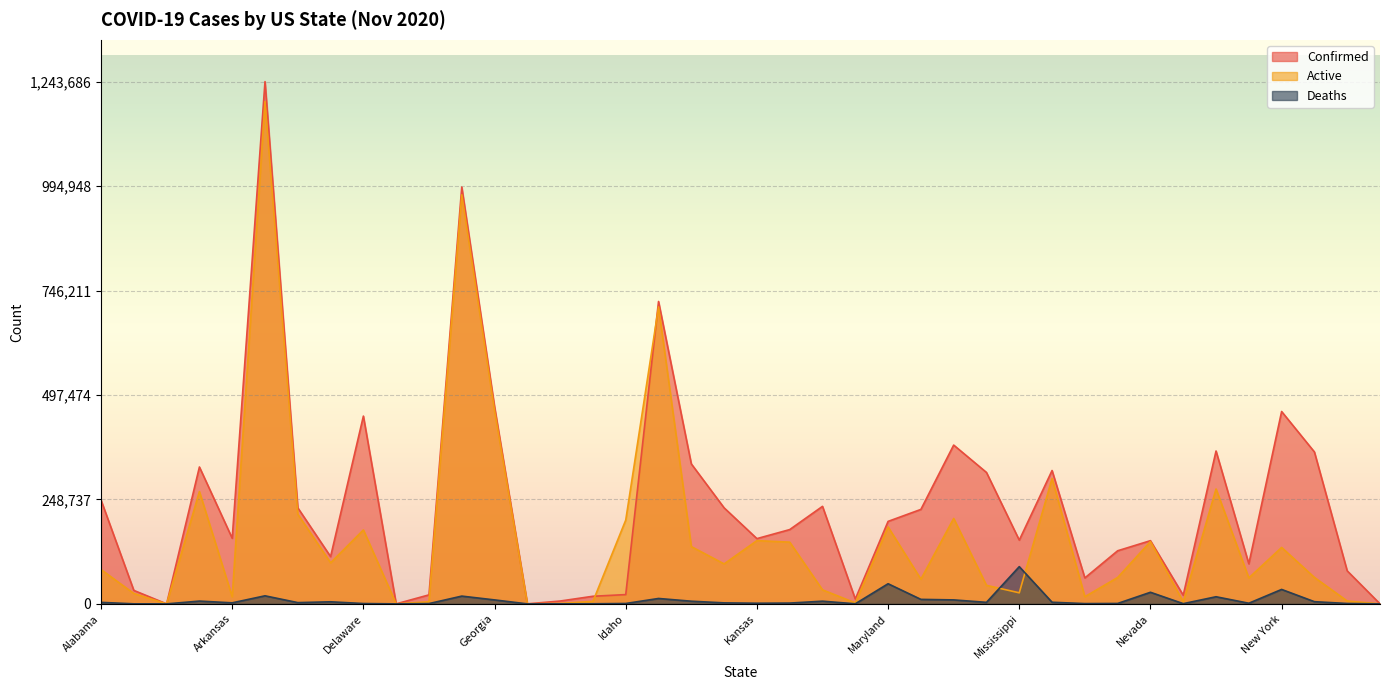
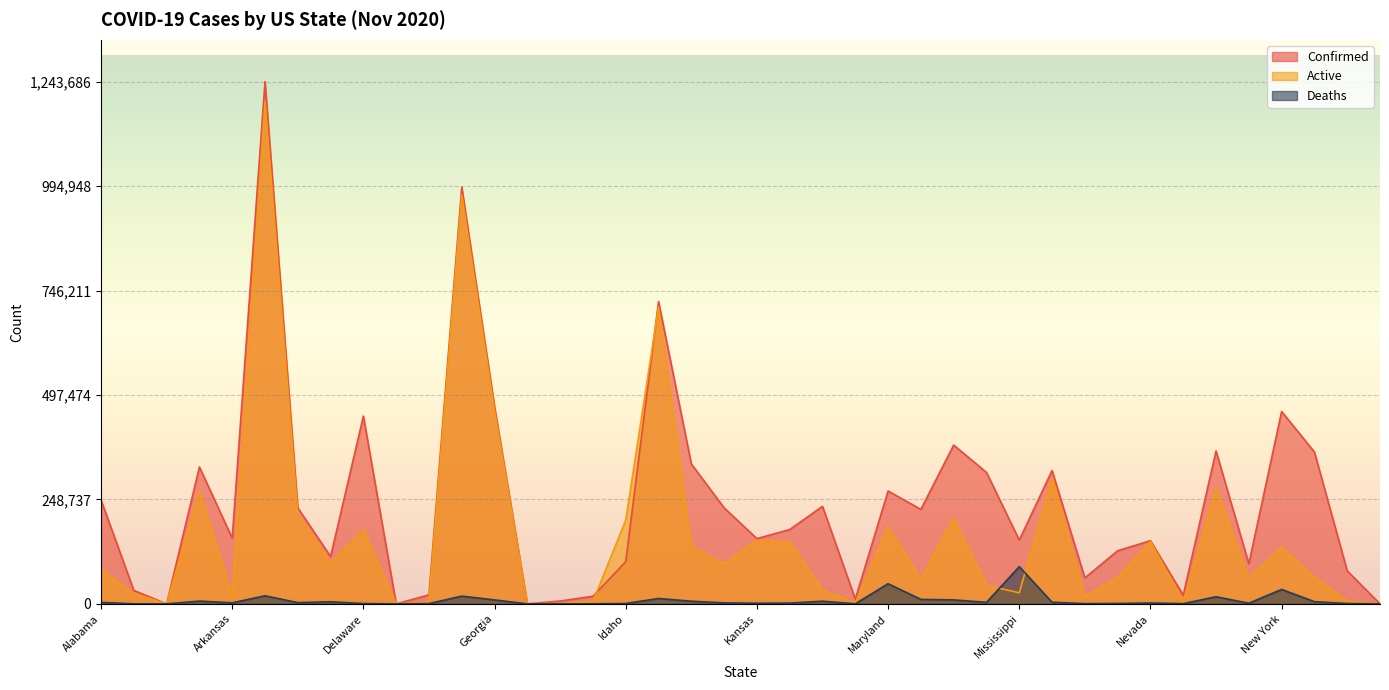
Confirmed, Idaho: 20,000 -> 100,000
Confirmed, Maryland: 200,000 -> 270,000
Deaths, Nevada: 30,000 -> 0
